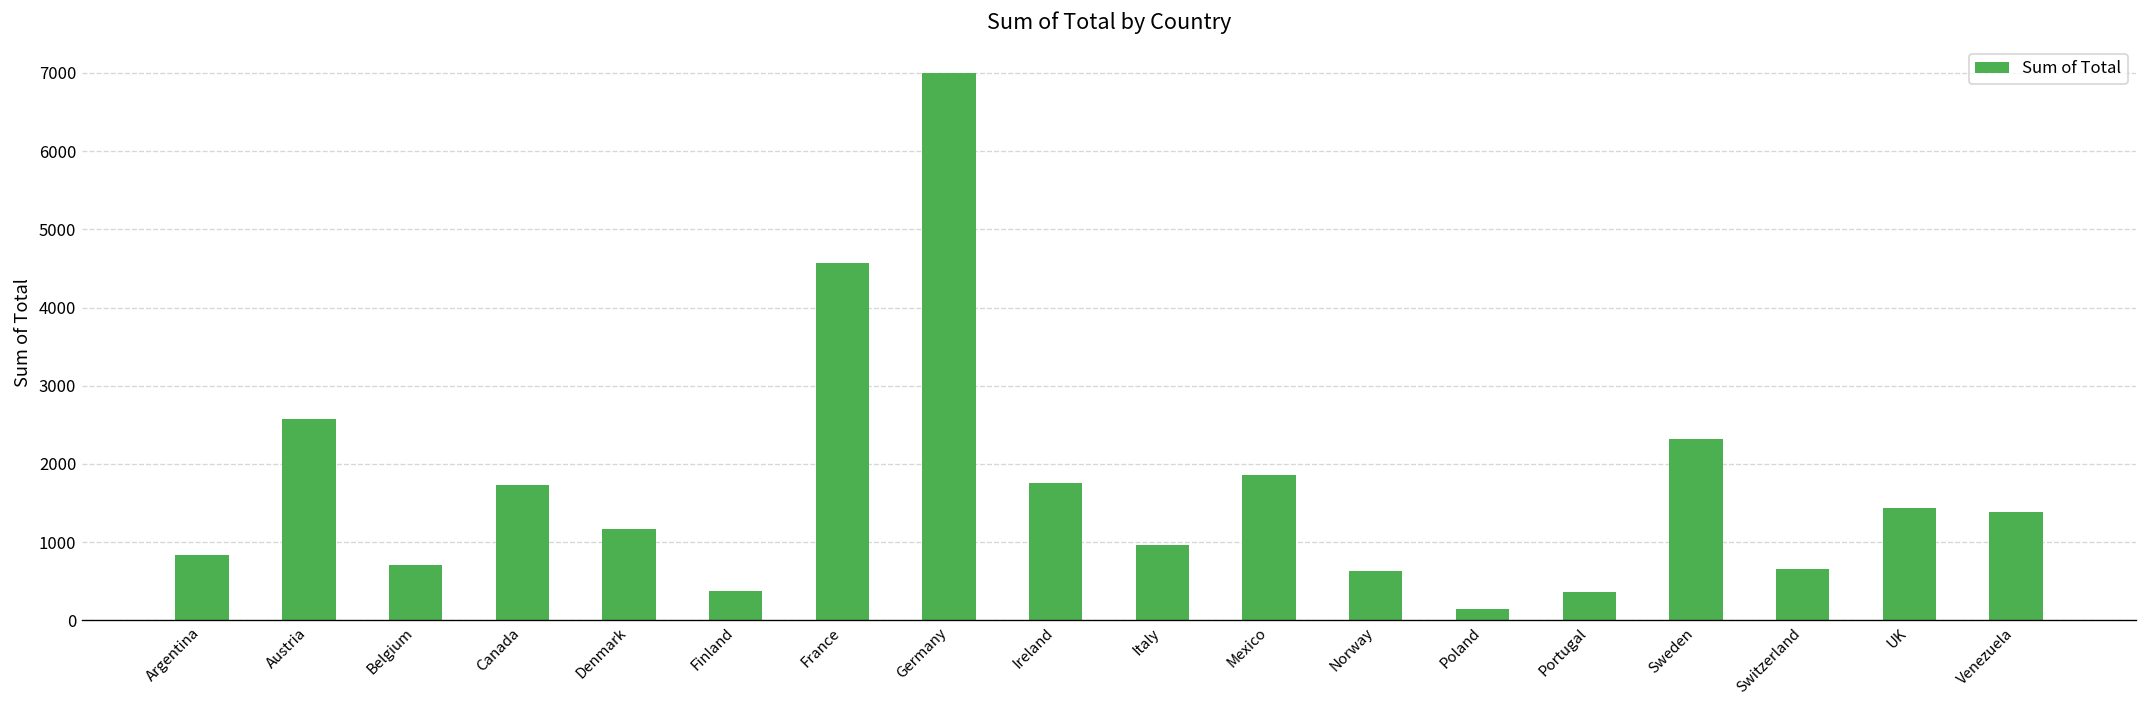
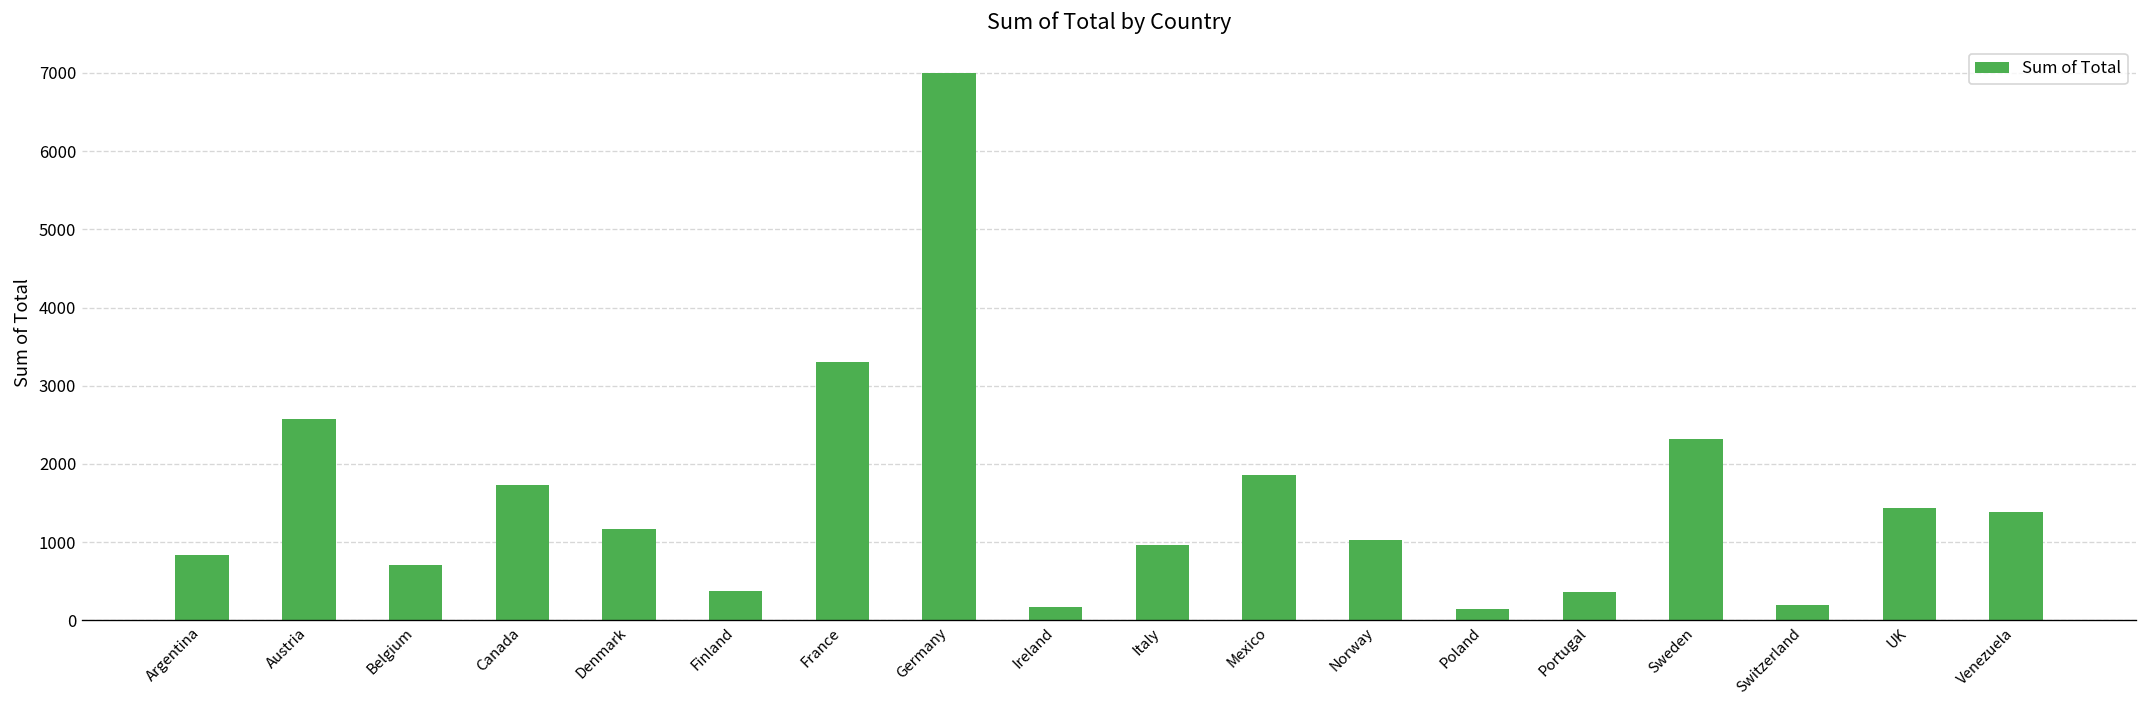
France: 4600 -> 3300
Ireland: 1800 -> 200
Norway: 600 -> 1000
Switzerland: 700 -> 200
